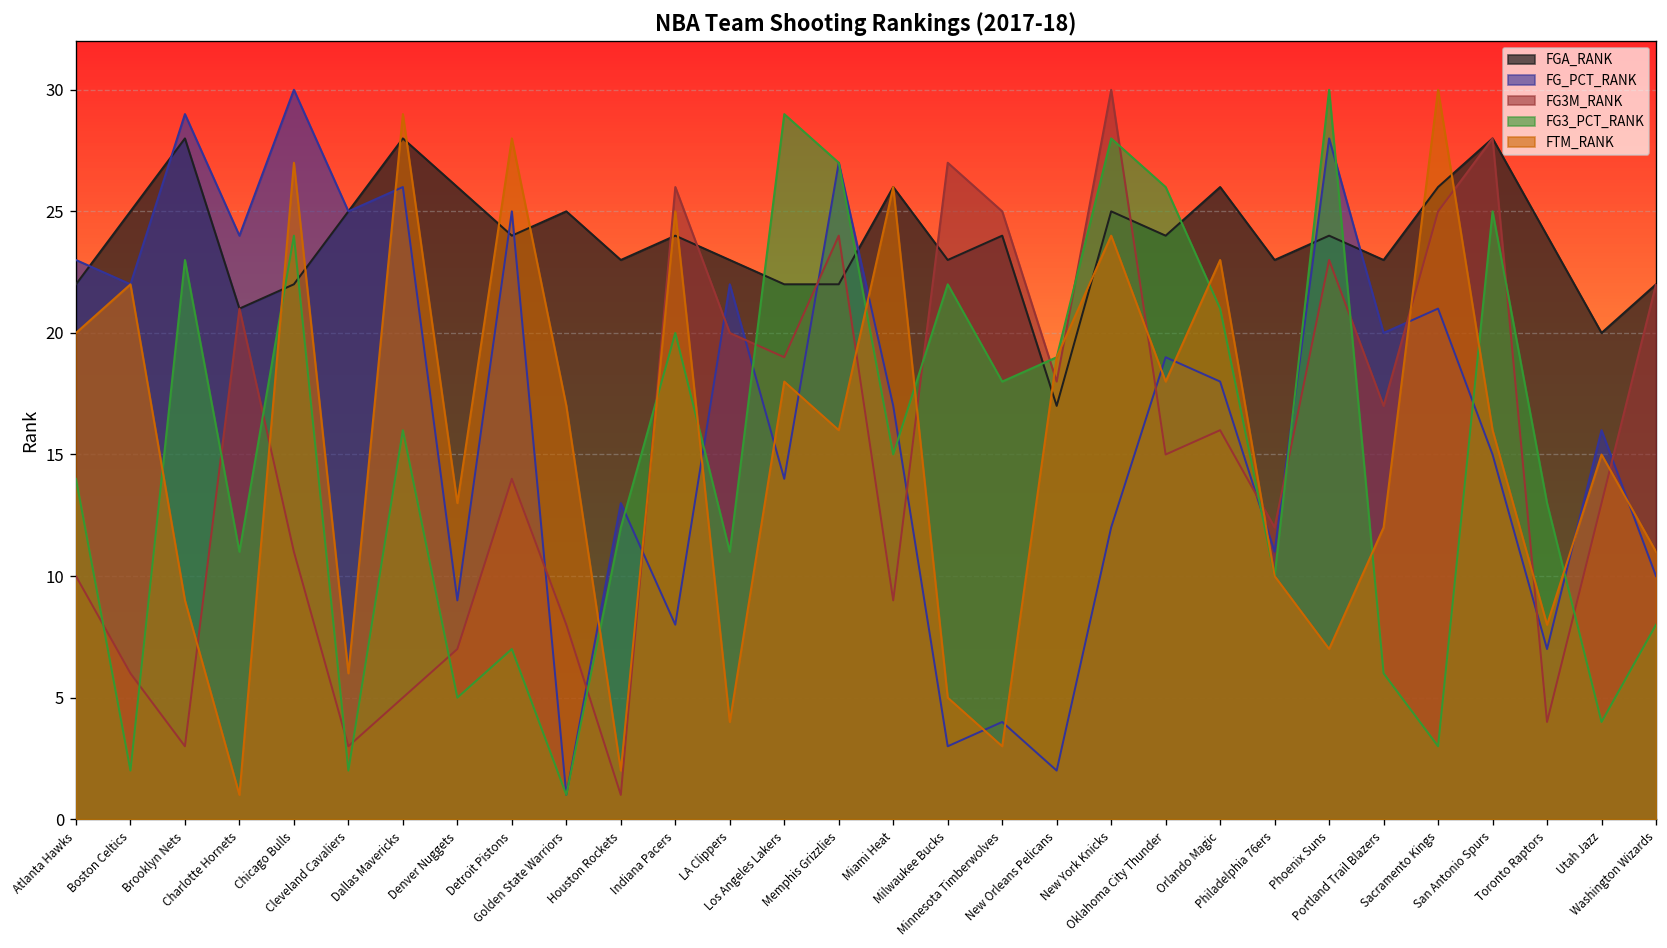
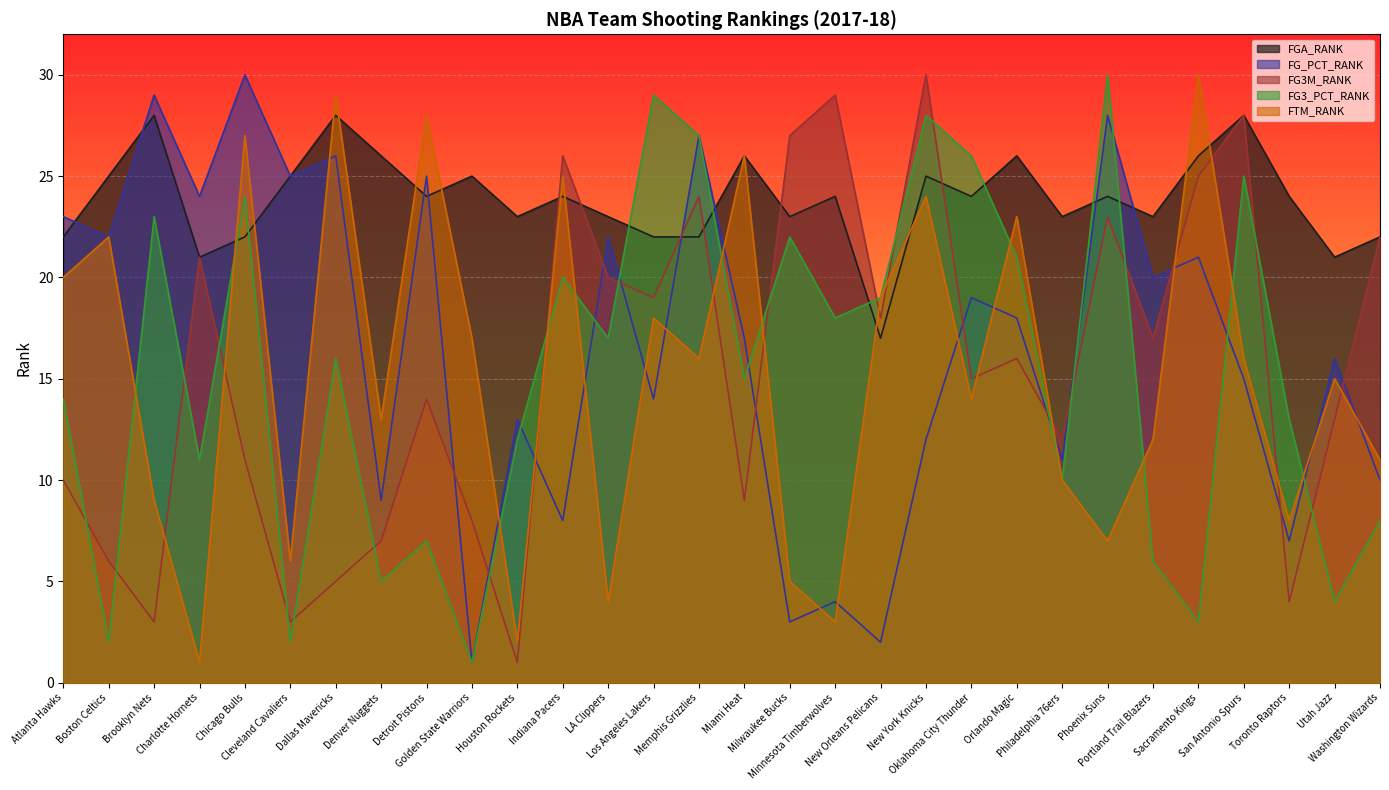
FG3_PCT_RANK, LA Clippers: 11 -> 17
FG3M_RANK, Minnesota Timberwolves: 25 -> 29
FTM_RANK, Oklahoma City Thunder: 18 -> 14
FGA_RANK, Utah Jazz: 20 -> 21
